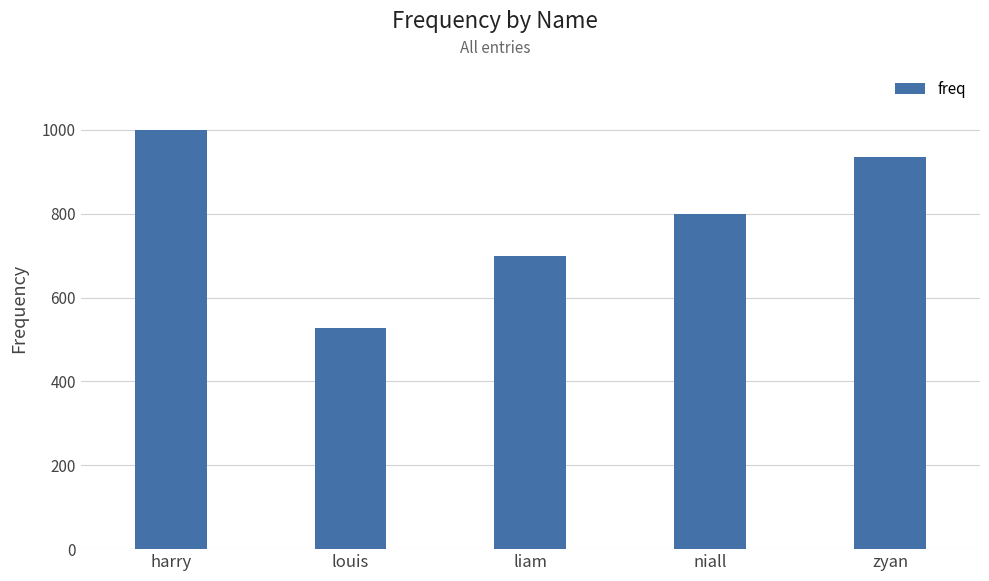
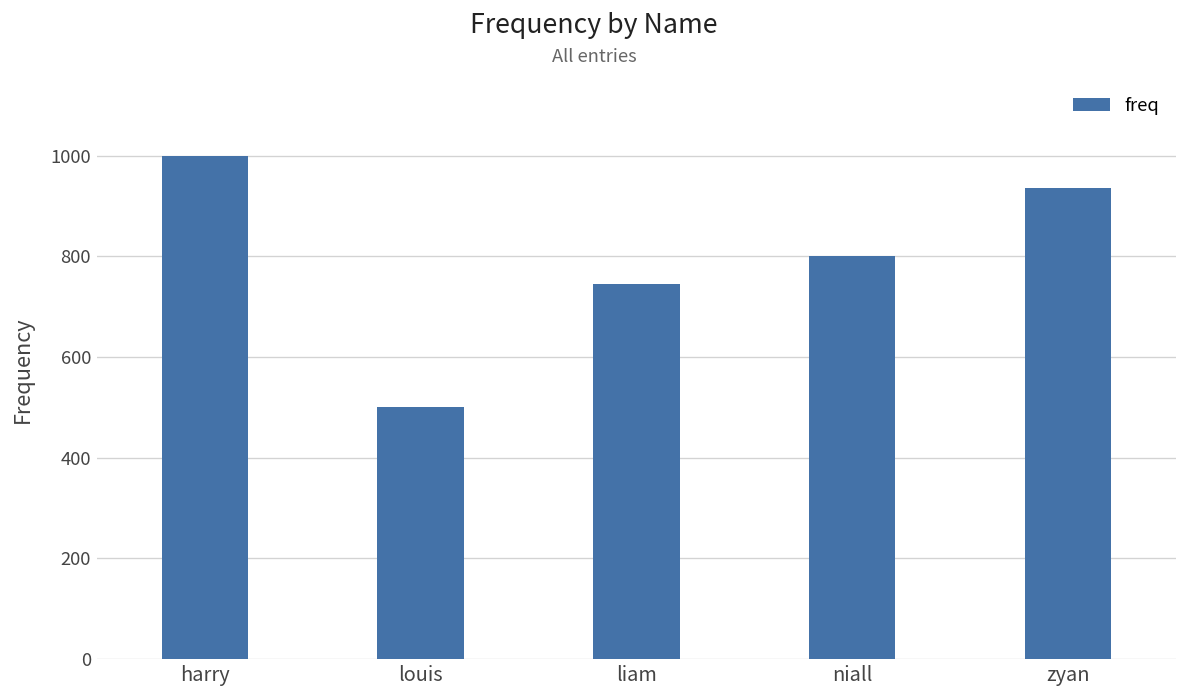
louis: 530 -> 500
liam: 700 -> 750
